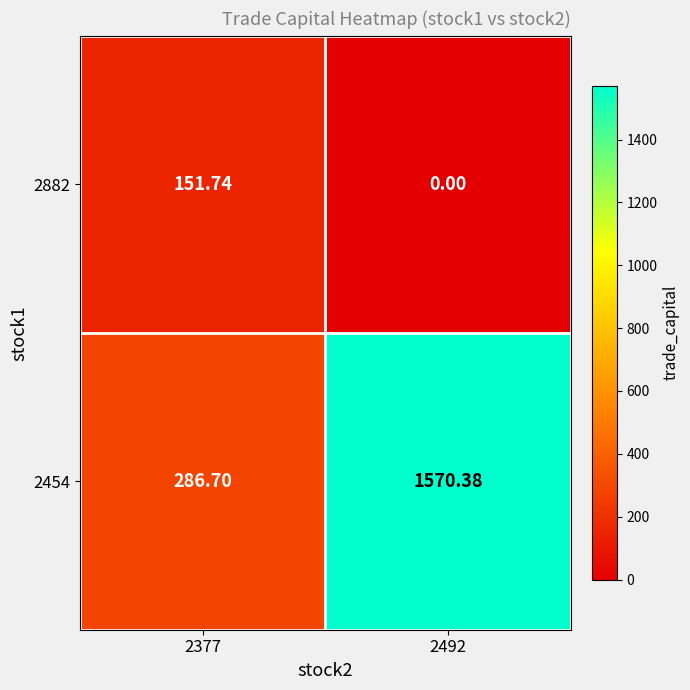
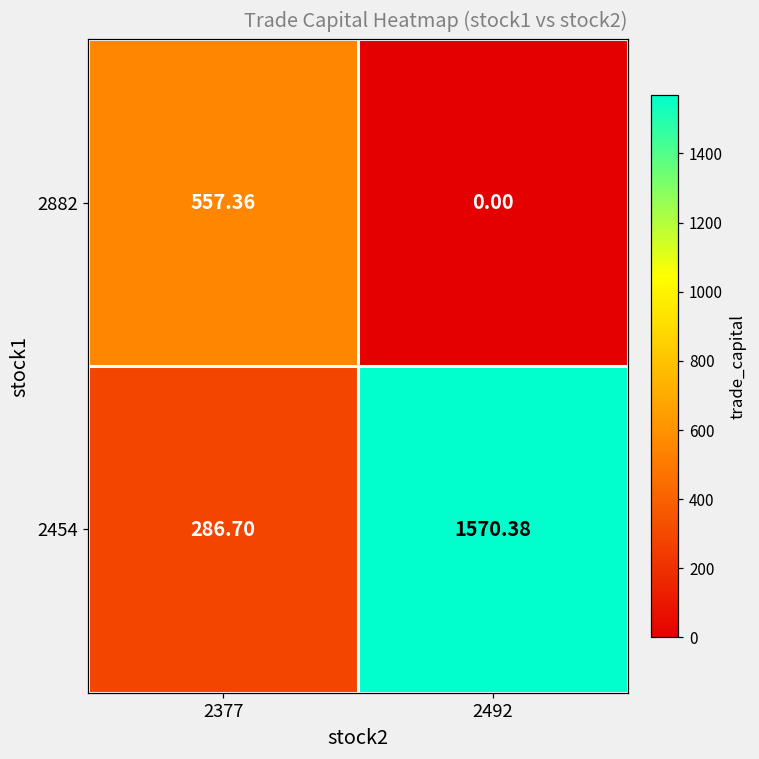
2882, 2377: 151.74 -> 557.36
